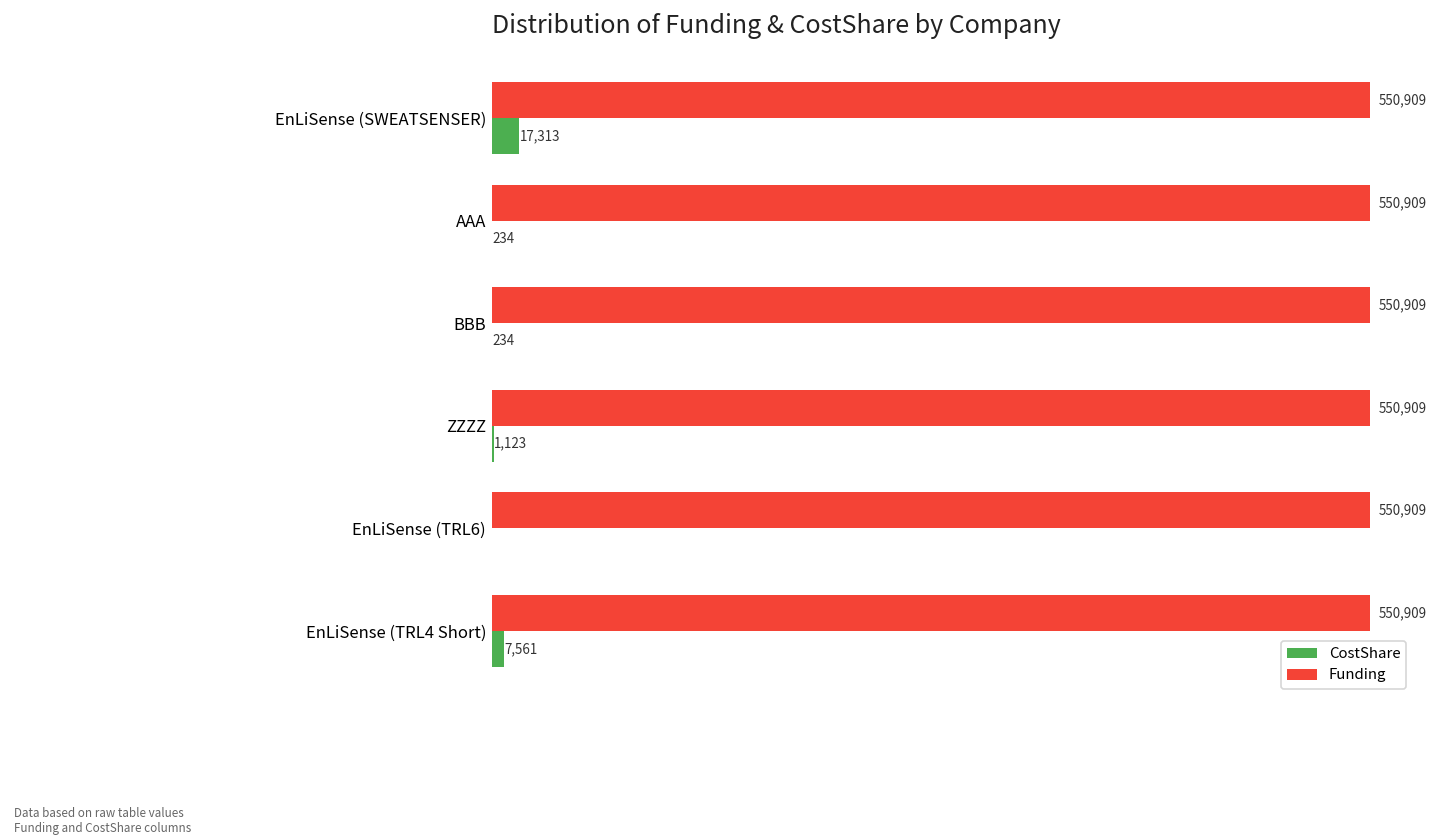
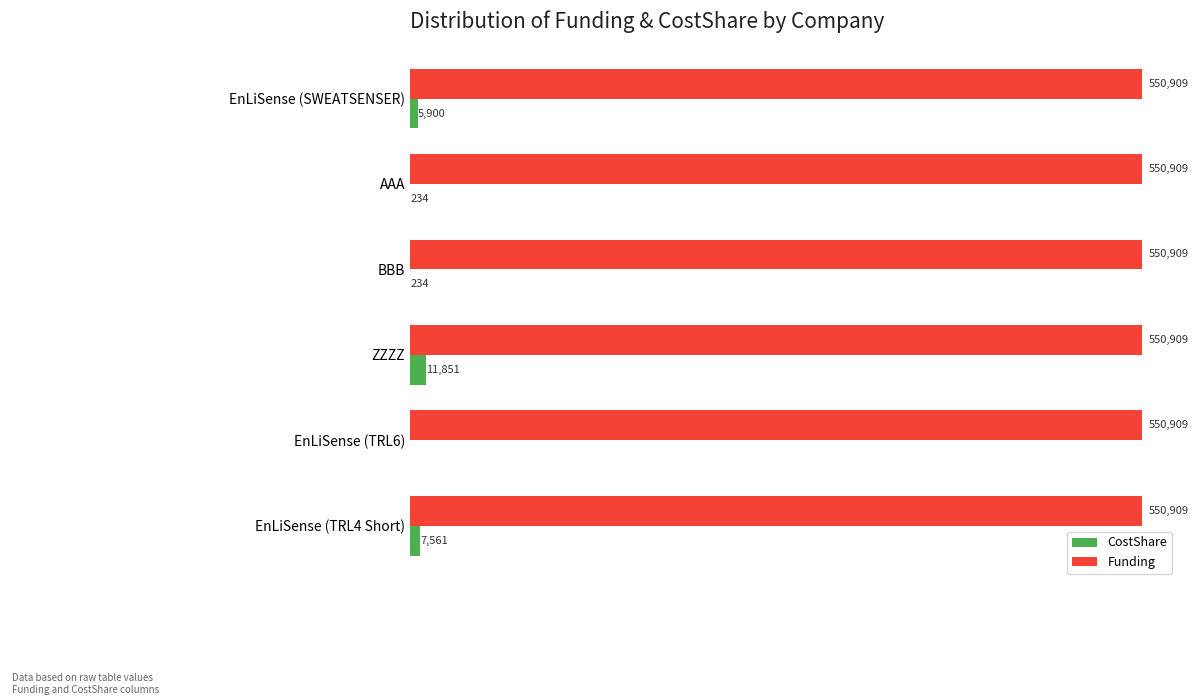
CostShare, EnLiSense (SWEATSENSER): 17,313 -> 5,900
CostShare, ZZZZ: 1,123 -> 11,851
